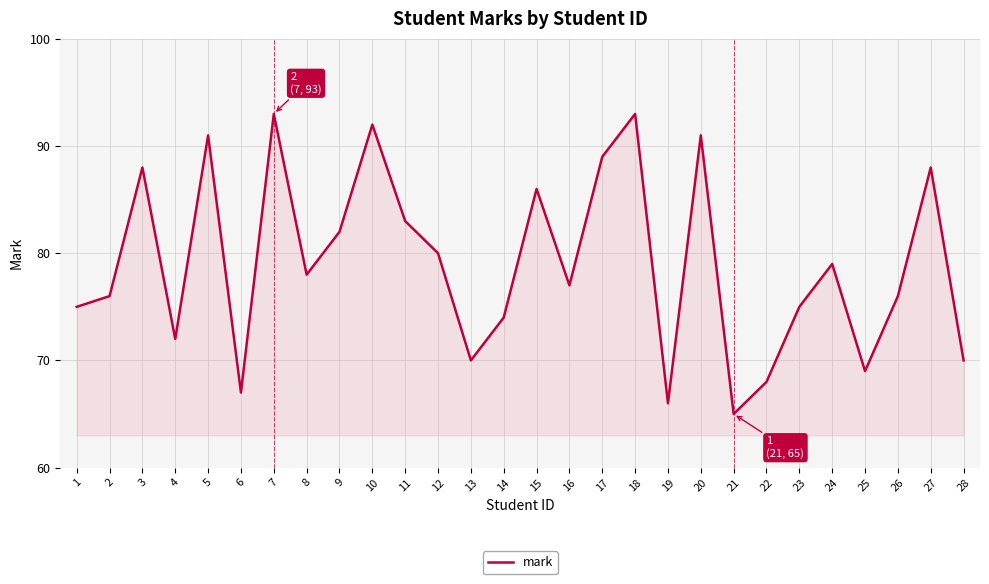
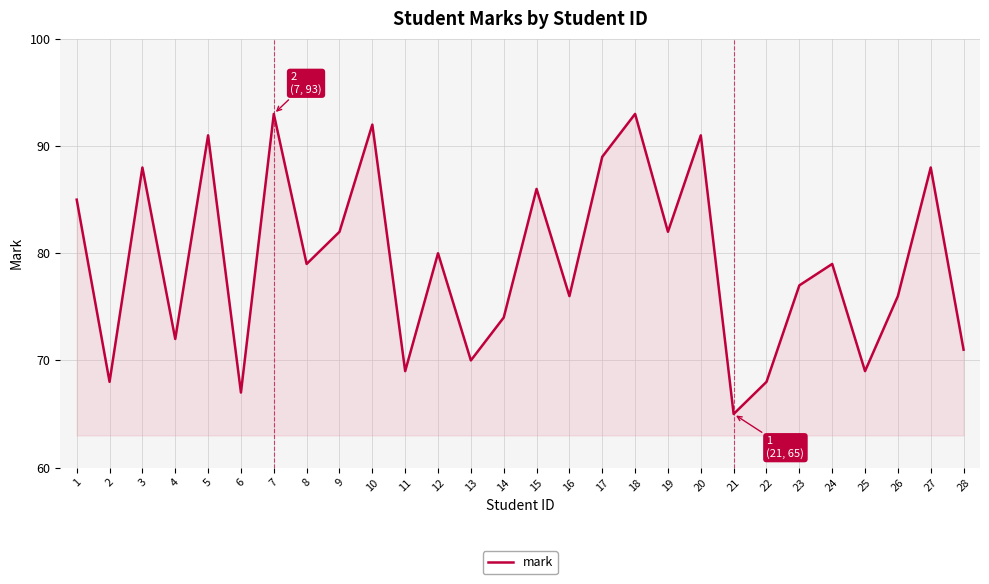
1: 75 -> 85
2: 76 -> 68
8: 78 -> 79
11: 83 -> 69
16: 77 -> 76
19: 66 -> 82
23: 75 -> 77
28: 70 -> 71
